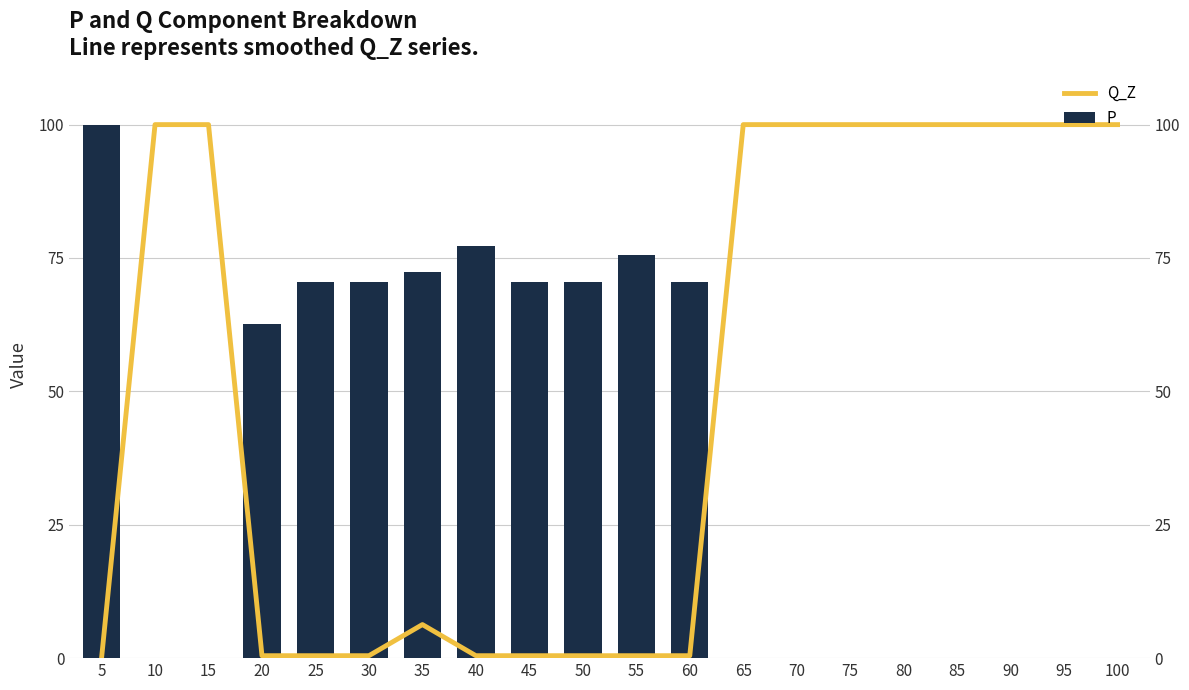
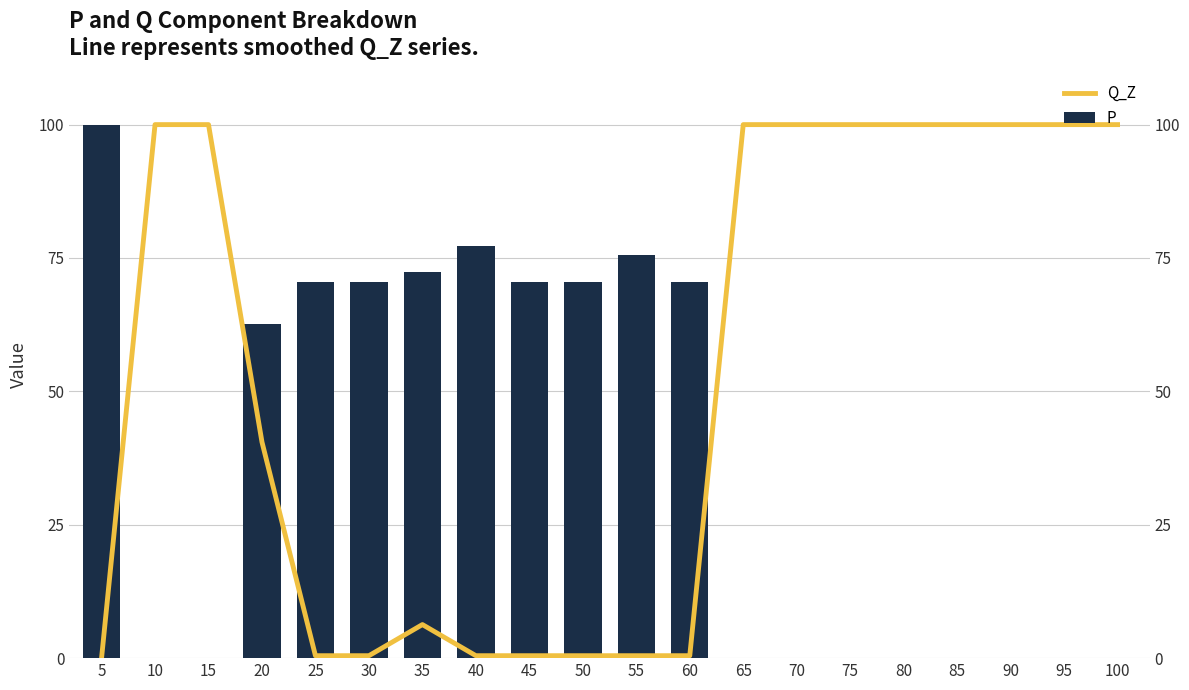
Q_Z, 20: 0 -> 41
